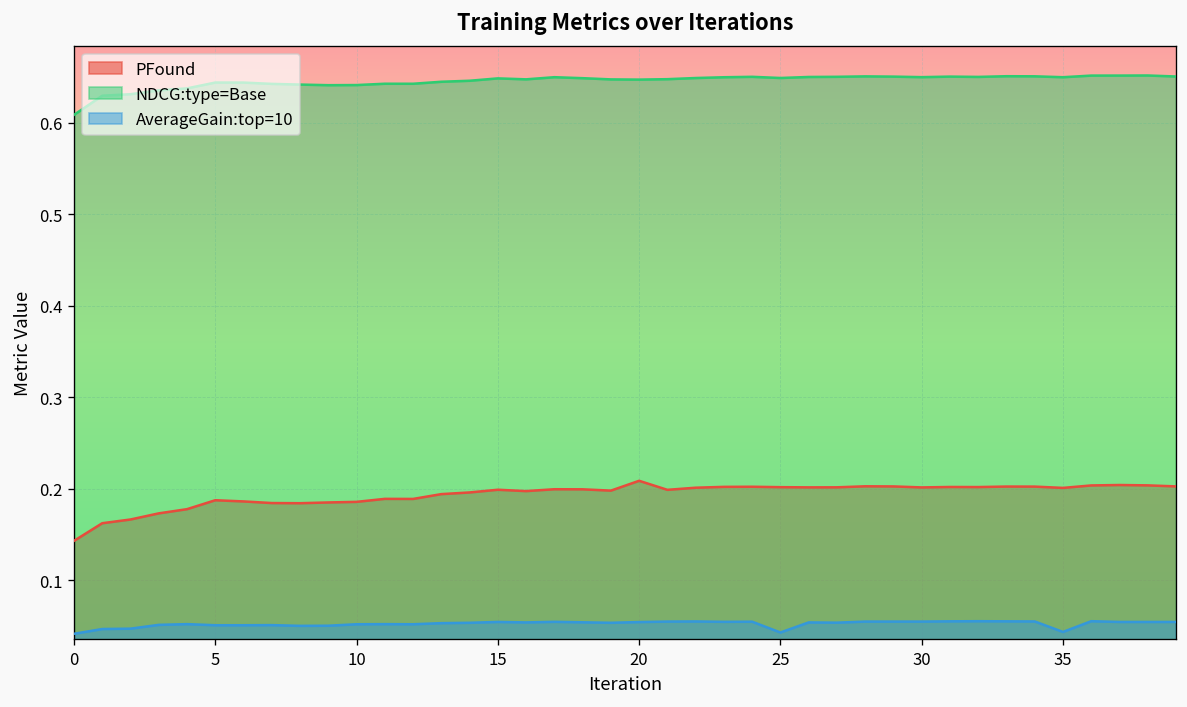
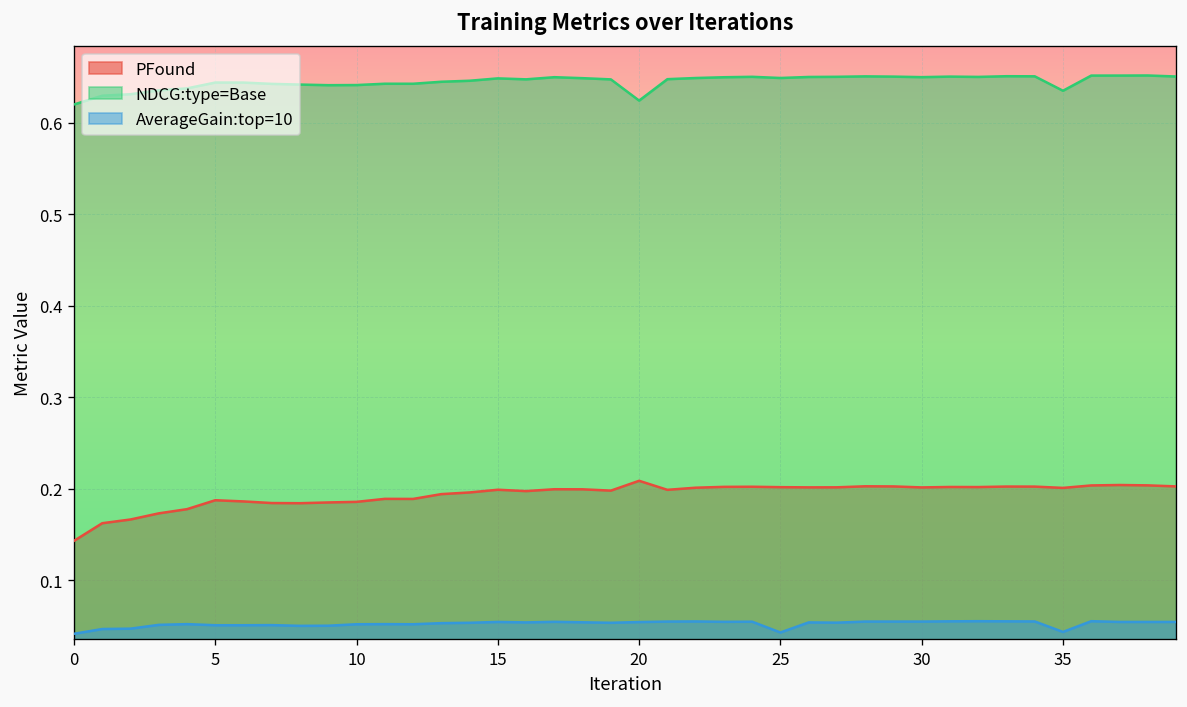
NDCG:type=Base, 0: 0.61 -> 0.62
NDCG:type=Base, 20: 0.65 -> 0.62
NDCG:type=Base, 35: 0.65 -> 0.64
